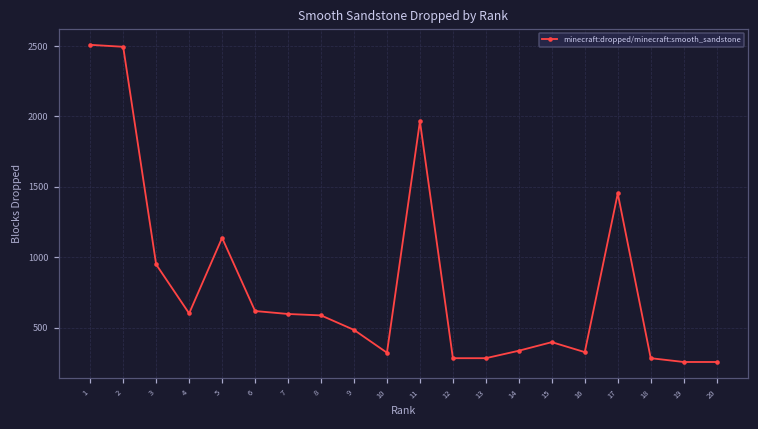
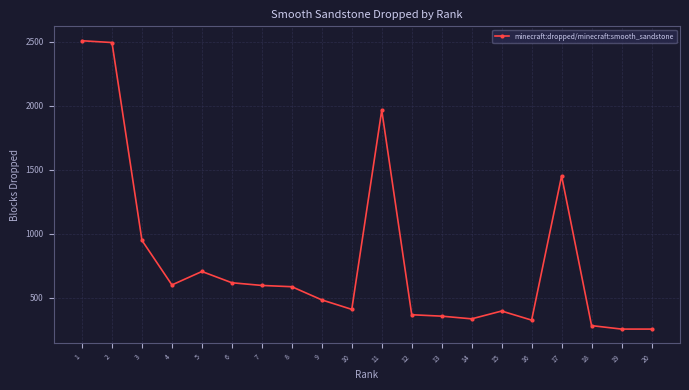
5: 1140 -> 710
10: 320 -> 410
12: 280 -> 370
13: 280 -> 360
